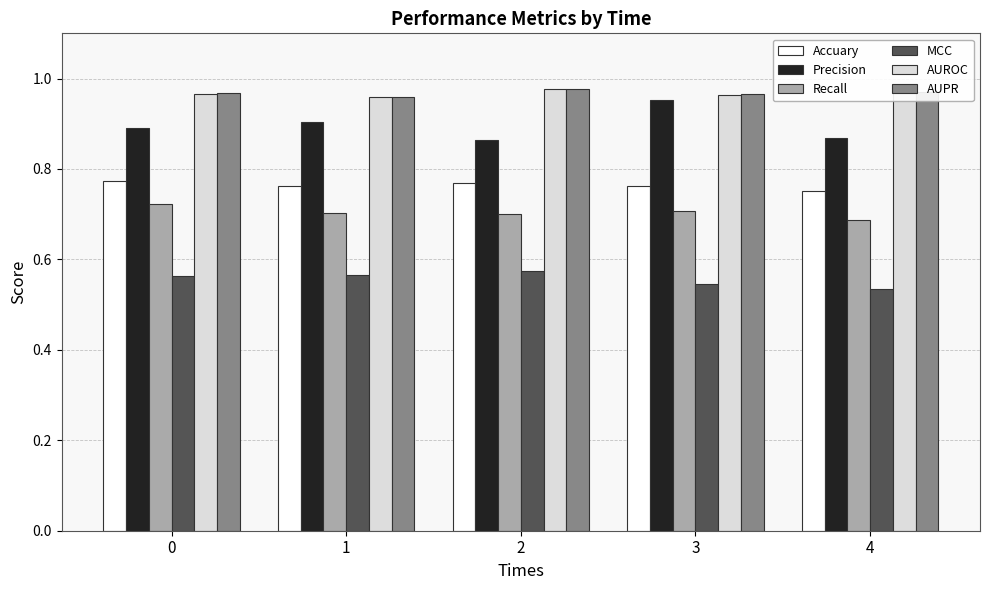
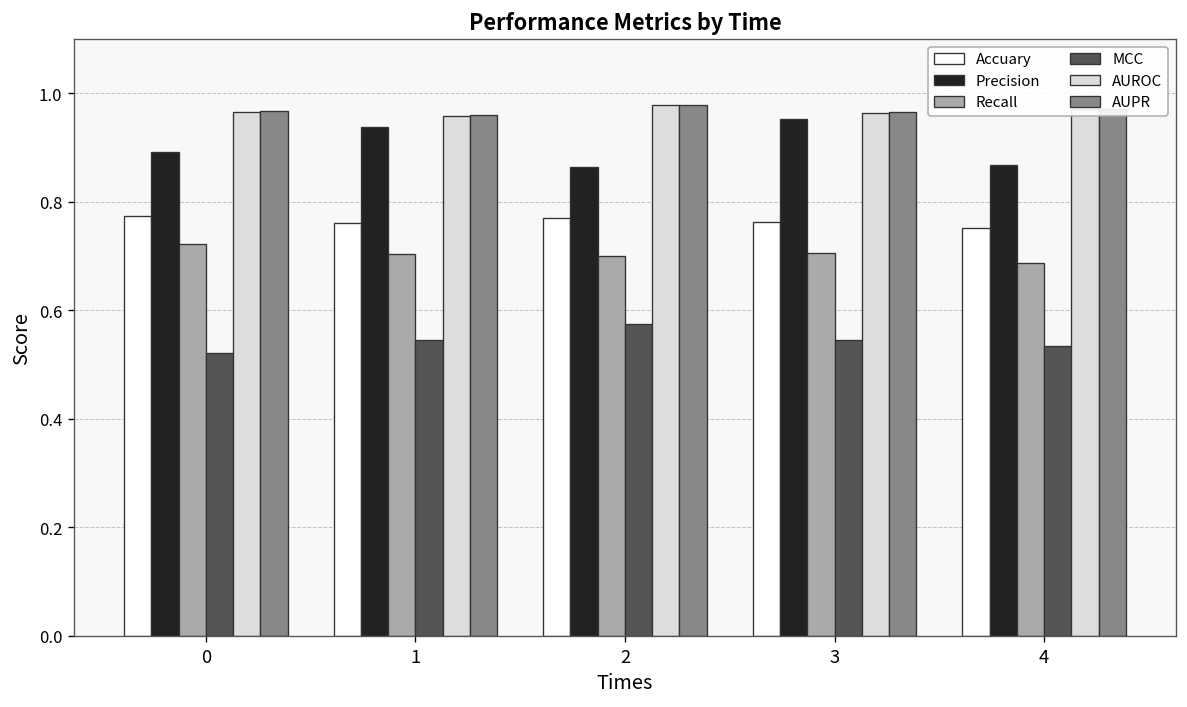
MCC, 0: 0.56 -> 0.52
Precision, 1: 0.90 -> 0.94
MCC, 1: 0.57 -> 0.55
